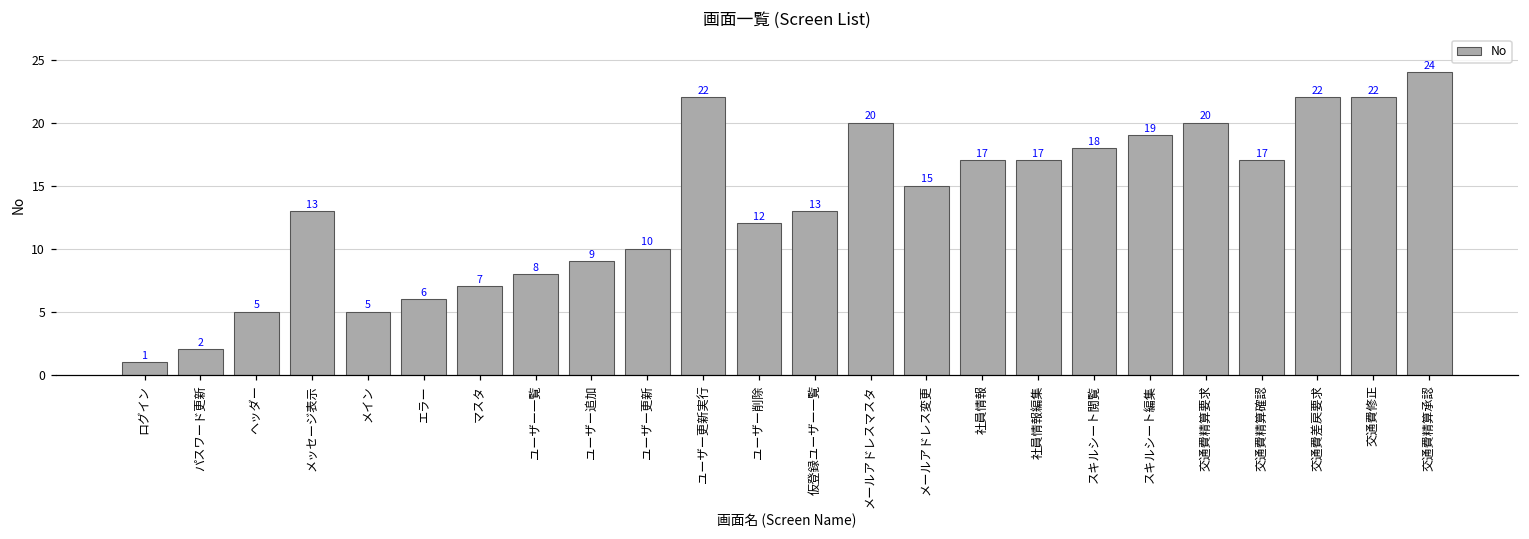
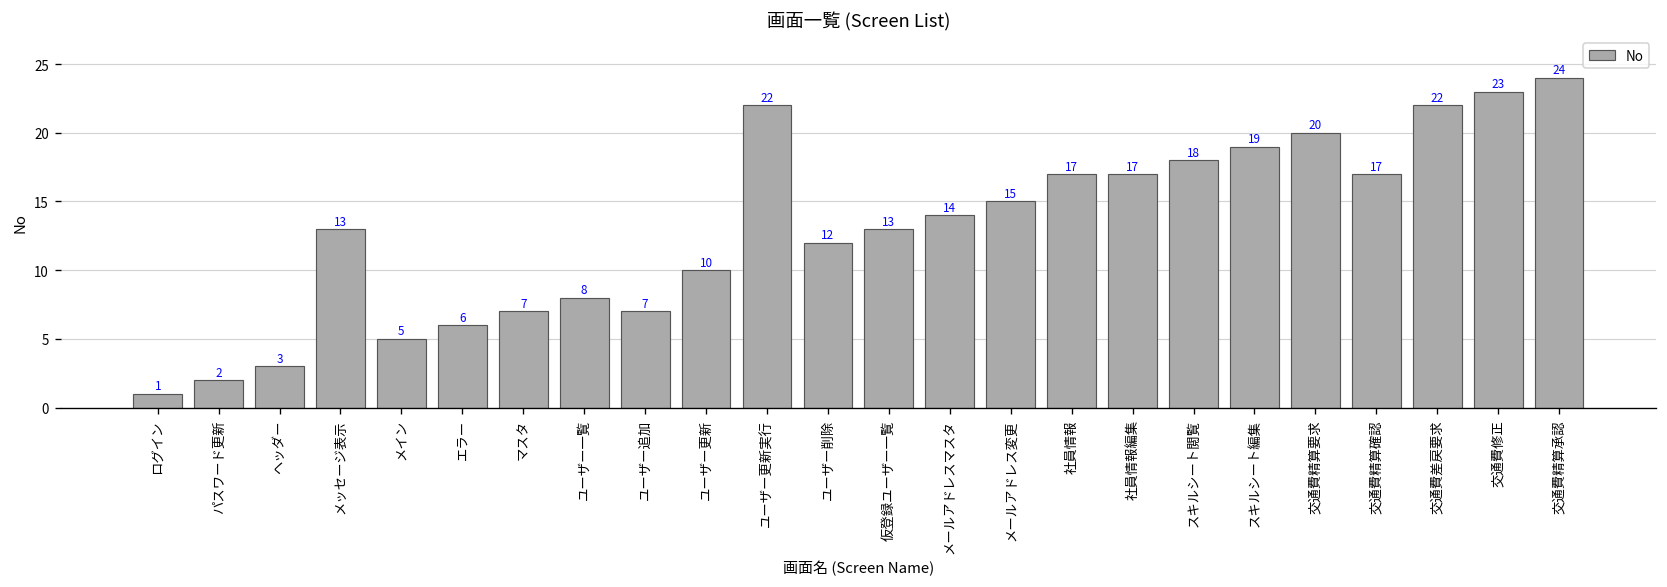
ヘッダー: 5 -> 3
ユーザー追加: 9 -> 7
メールアドレスマスタ: 20 -> 14
交通費修正: 22 -> 23
